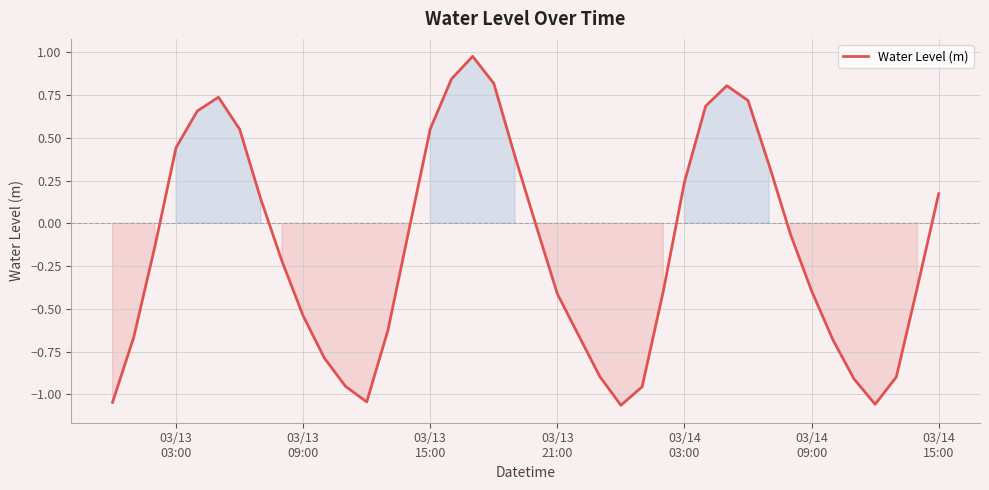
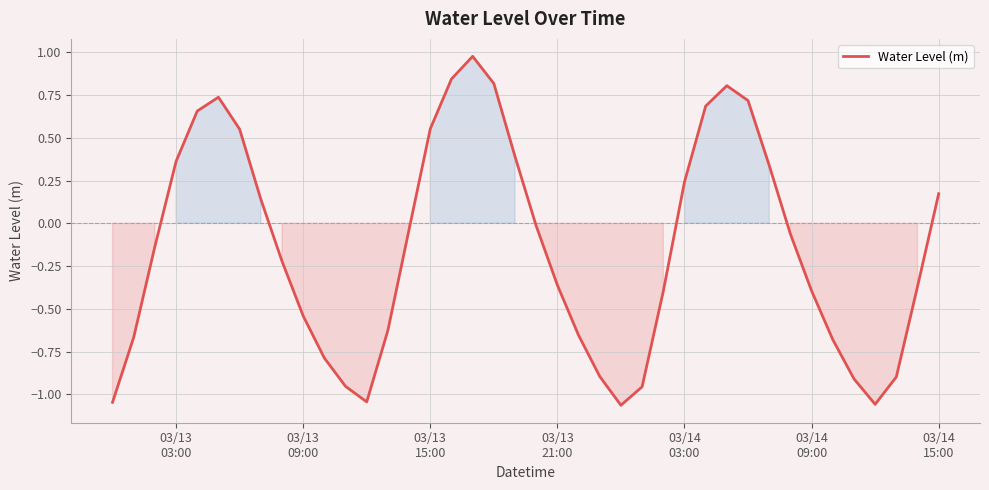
03/13 03:00: 0.44 -> 0.36
03/13 21:00: -0.41 -> -0.36
